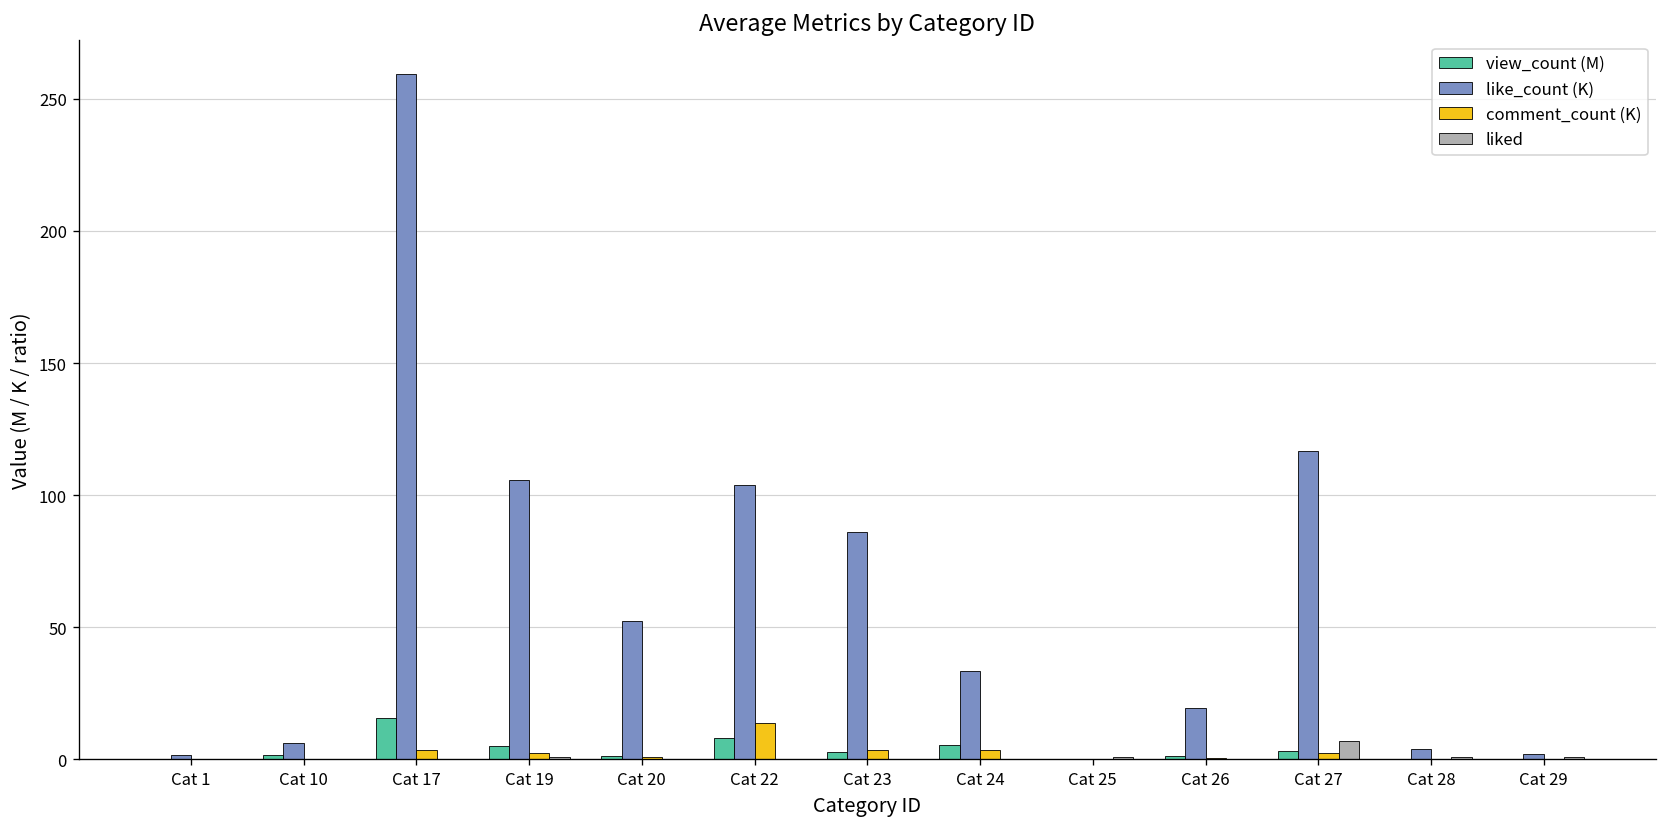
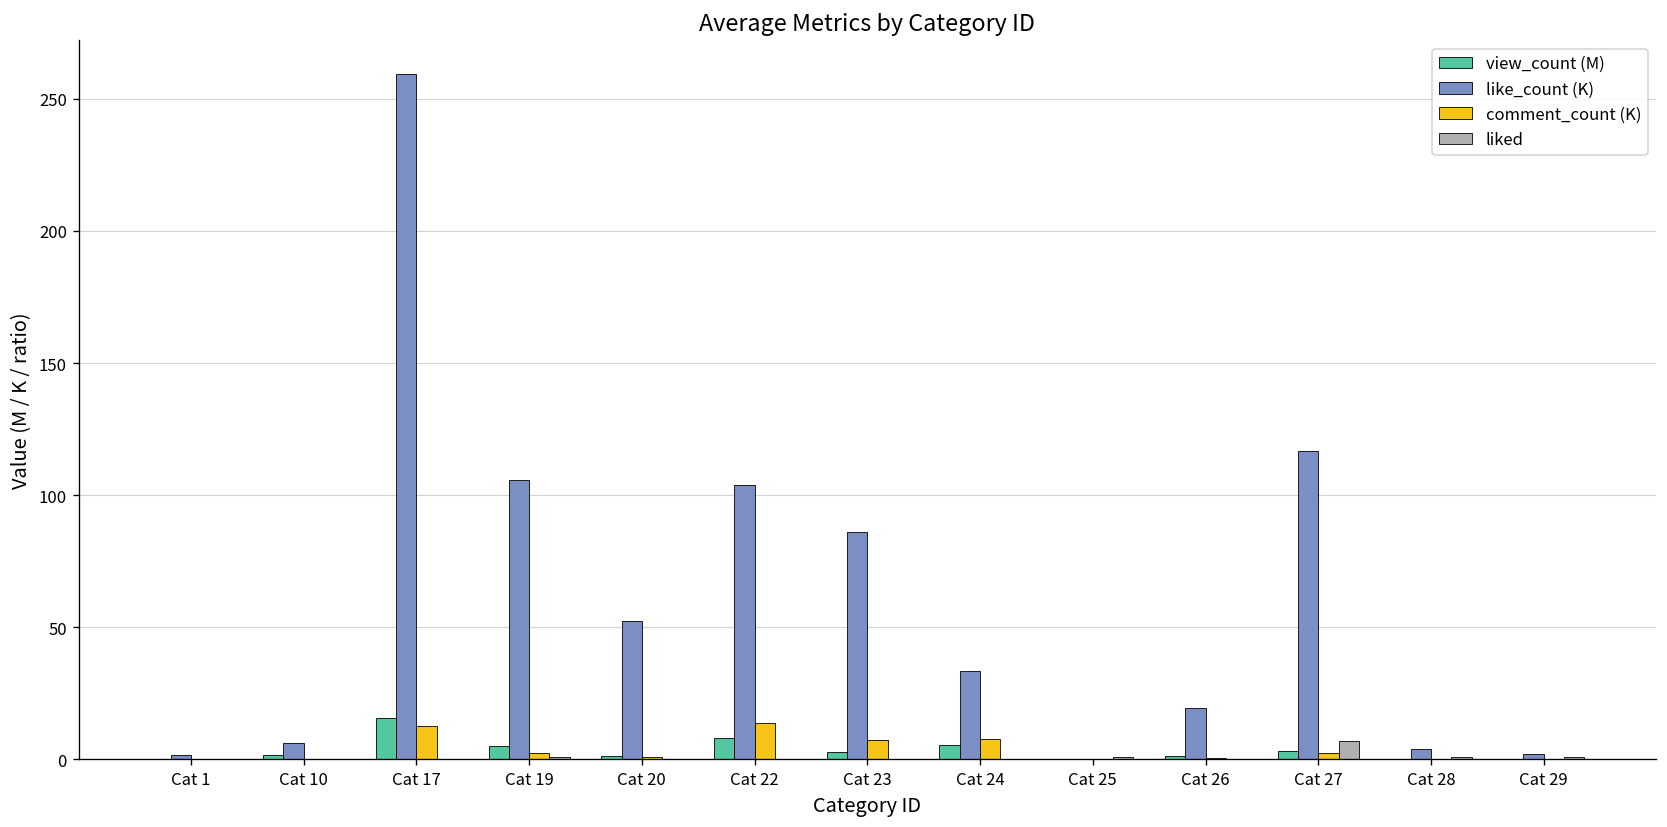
comment_count (K), Cat 17: 4 -> 13
comment_count (K), Cat 23: 3 -> 7
comment_count (K), Cat 24: 4 -> 8
